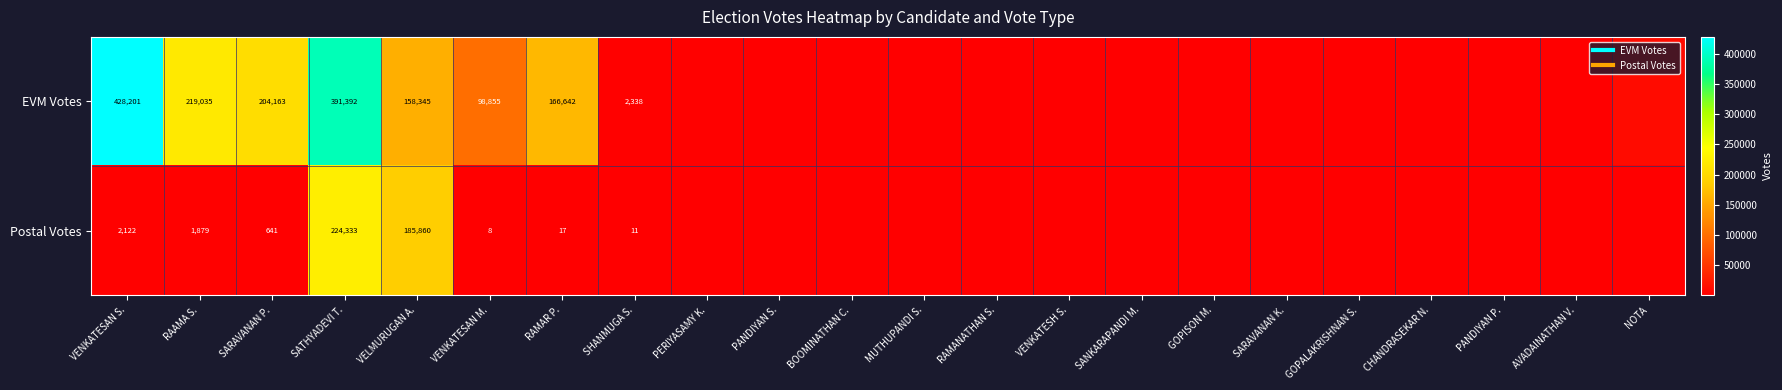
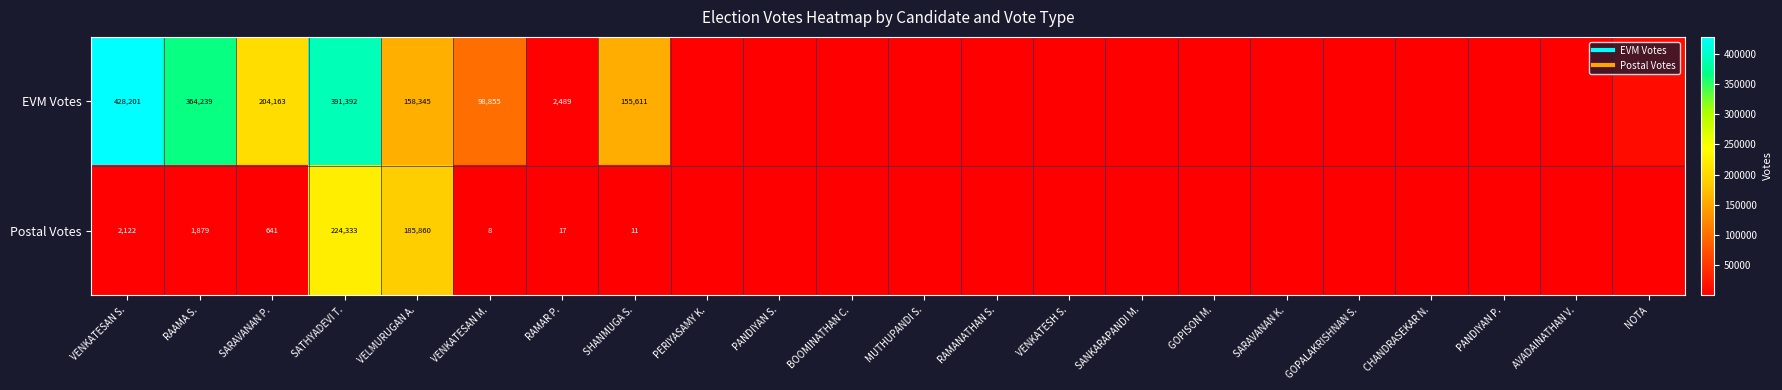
EVM Votes, RAAMA S.: 219,035 -> 364,239
EVM Votes, RAMAR P.: 166,642 -> 2,489
EVM Votes, SHANMUGA S.: 2,338 -> 155,611
